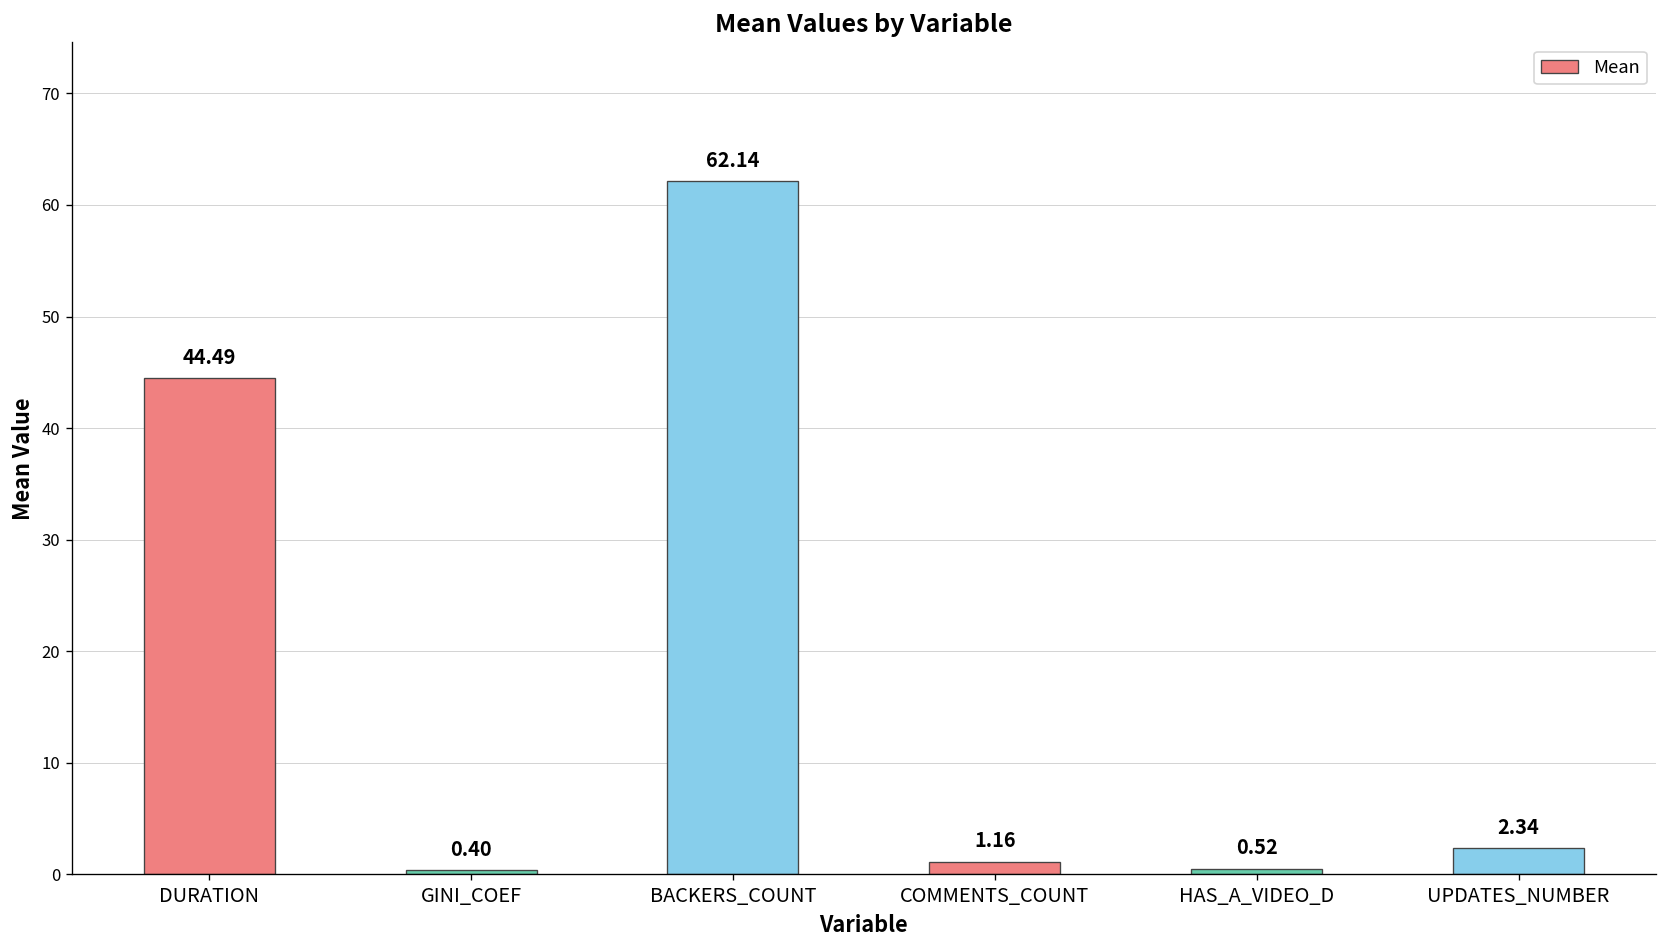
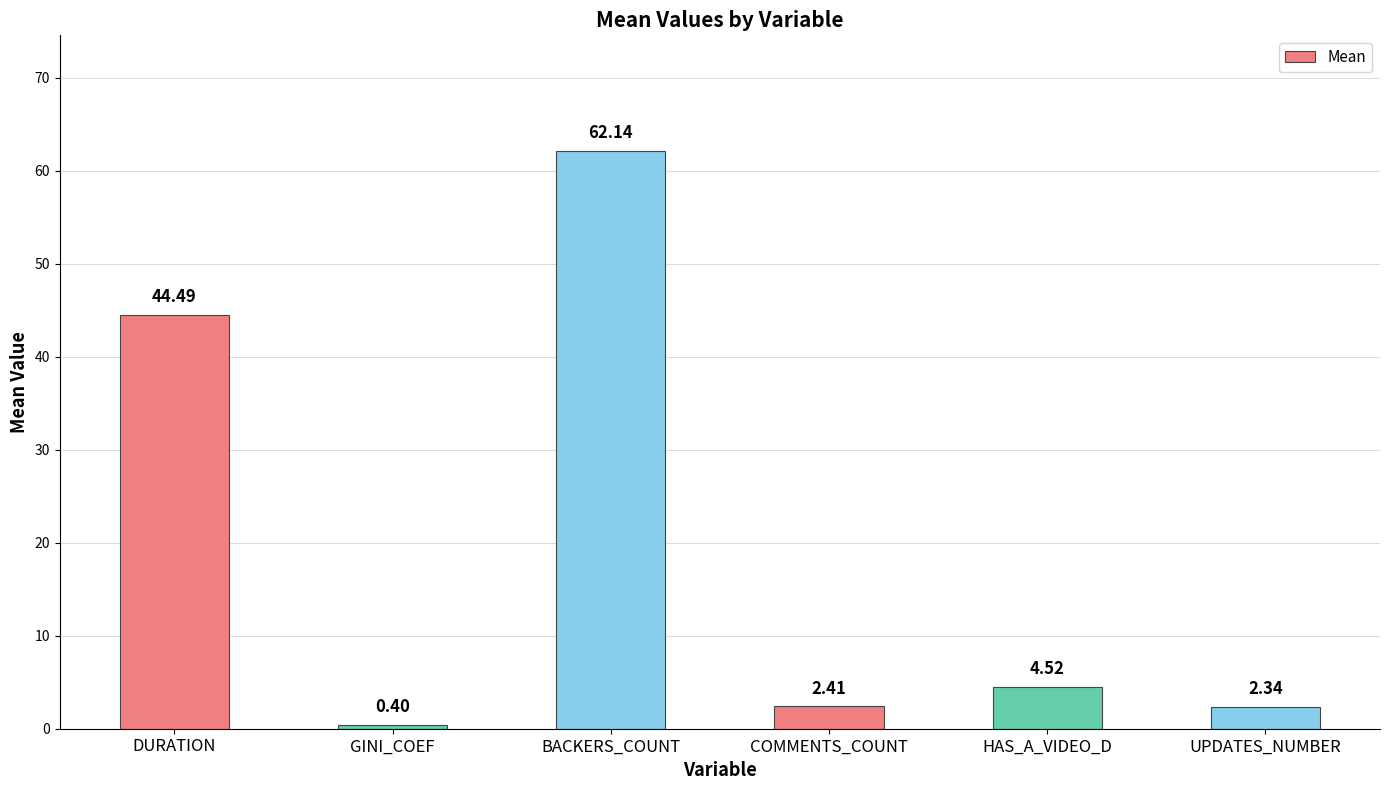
COMMENTS_COUNT: 1.16 -> 2.41
HAS_A_VIDEO_D: 0.52 -> 4.52
